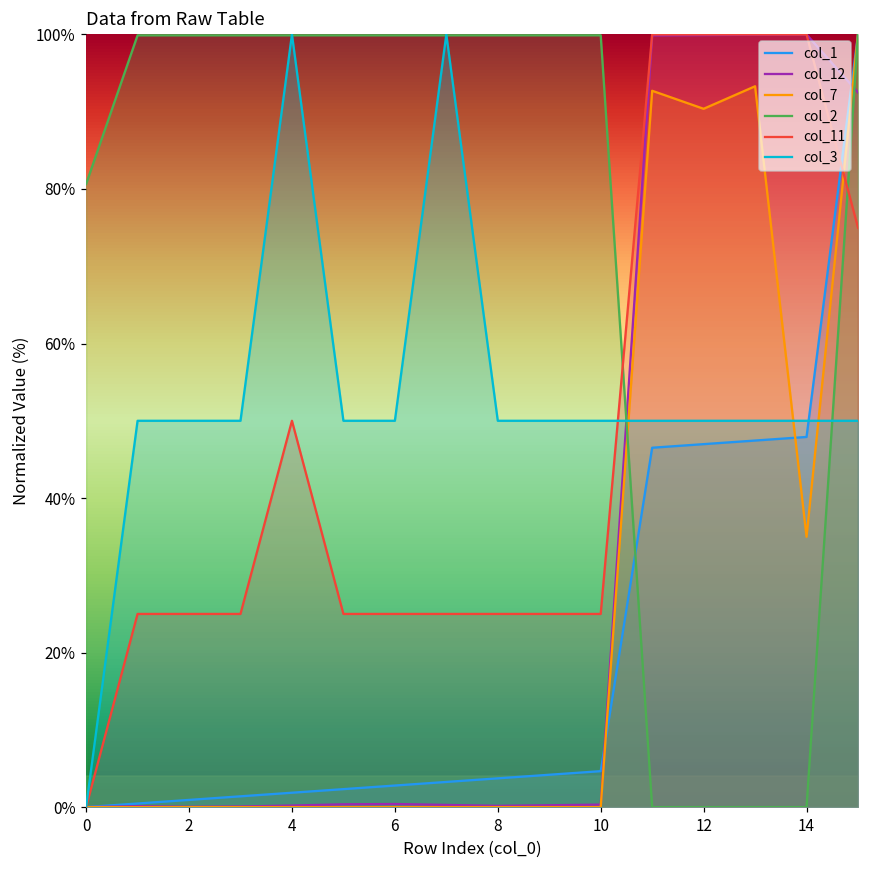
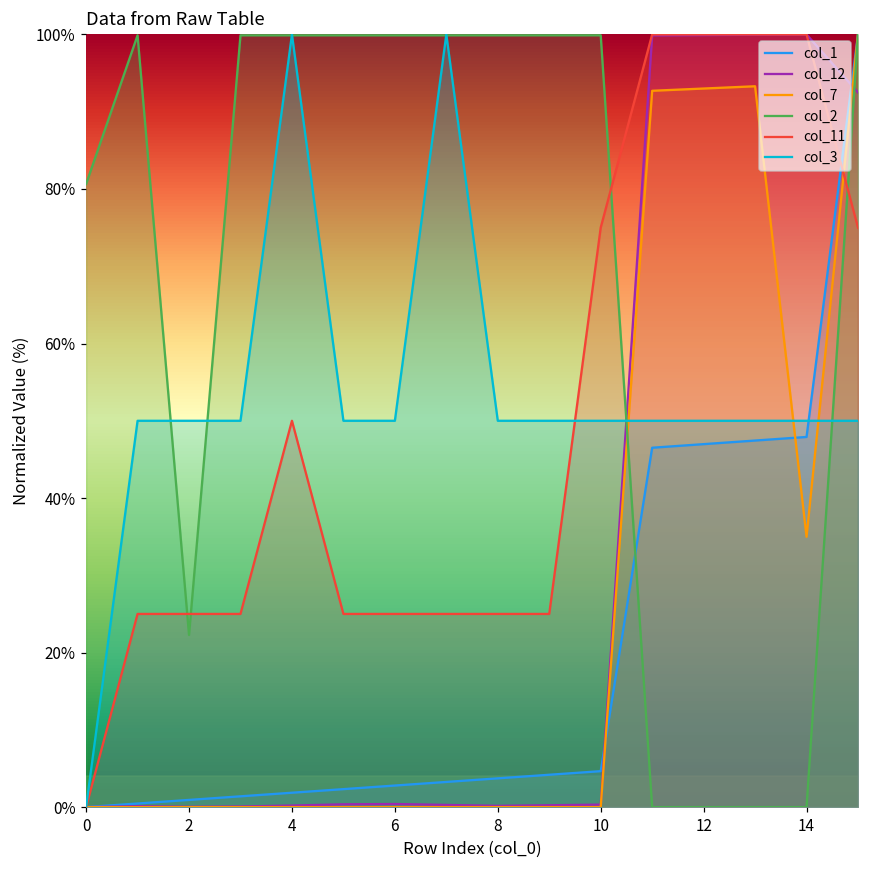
col_2, 2: 100% -> 22%
col_11, 10: 25% -> 75%
col_7, 12: 90% -> 93%
